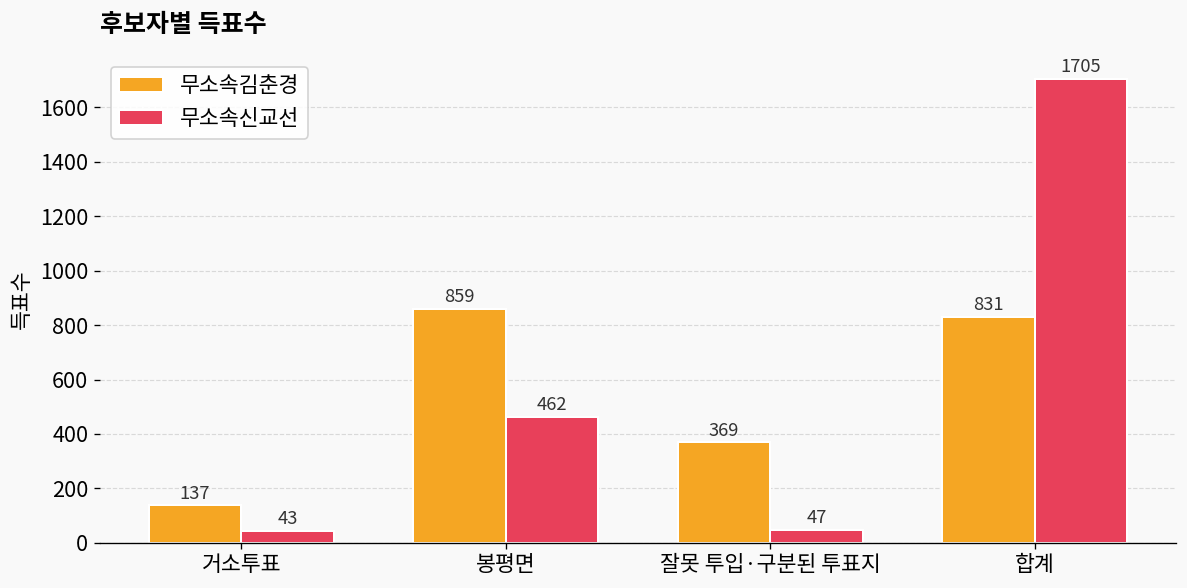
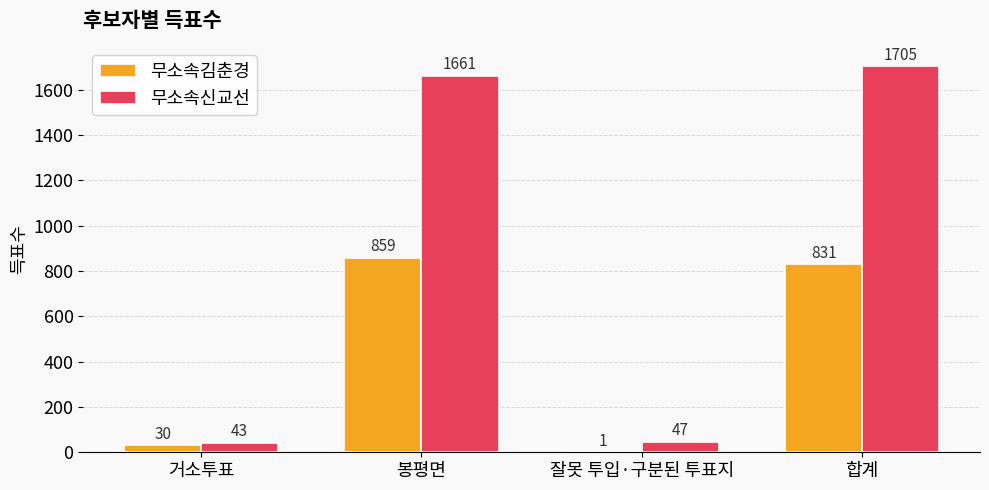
무소속김춘경, 거소투표: 137 -> 30
무소속신교선, 봉평면: 462 -> 1661
무소속김춘경, 잘못 투입·구분된 투표지: 369 -> 1
